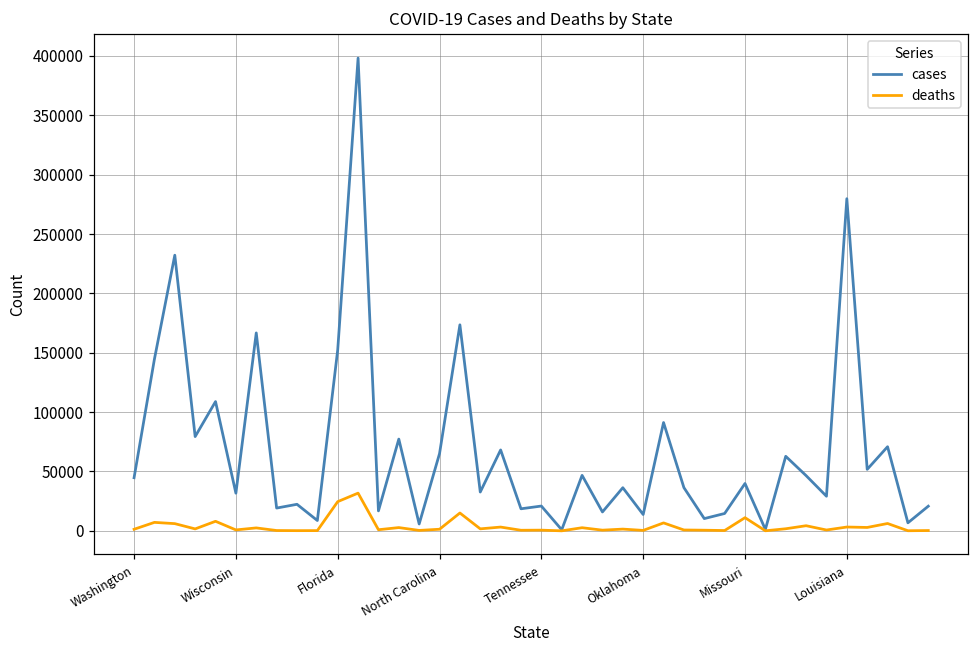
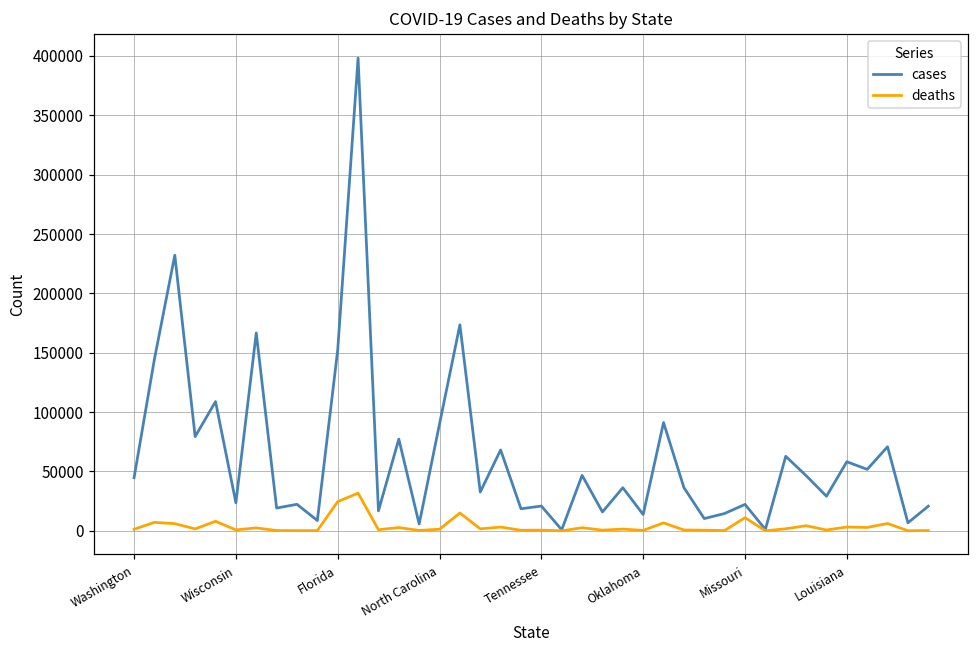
cases, Wisconsin: 32000 -> 24000
cases, North Carolina: 65000 -> 90000
cases, Missouri: 40000 -> 22000
cases, Louisiana: 280000 -> 58000
